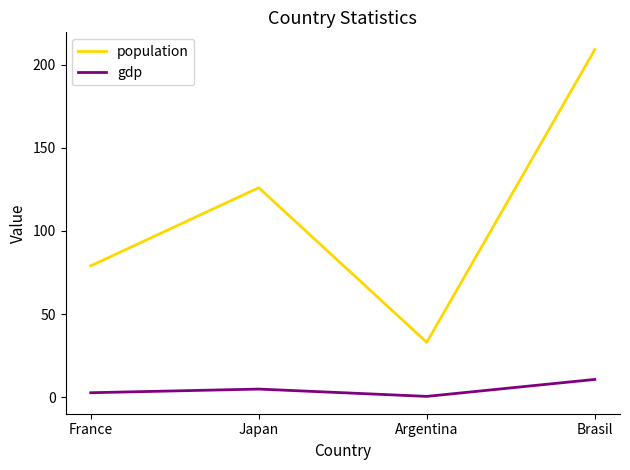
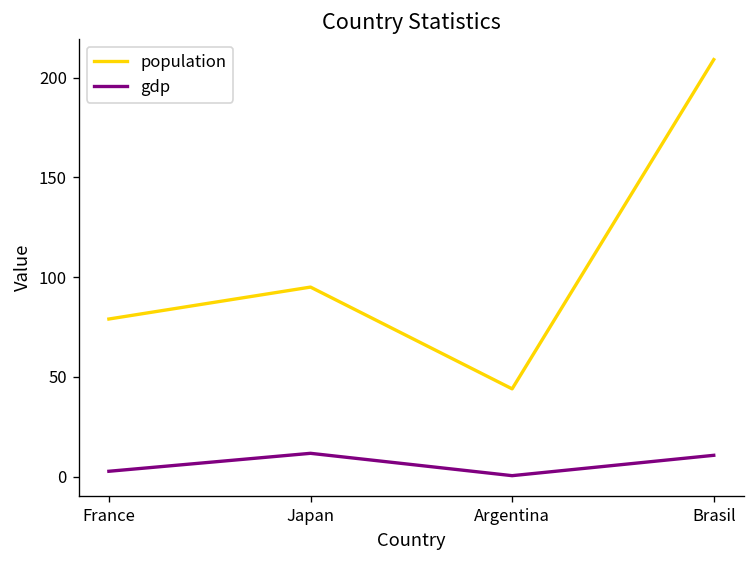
population, Japan: 126 -> 95
gdp, Japan: 5 -> 12
population, Argentina: 33 -> 44
